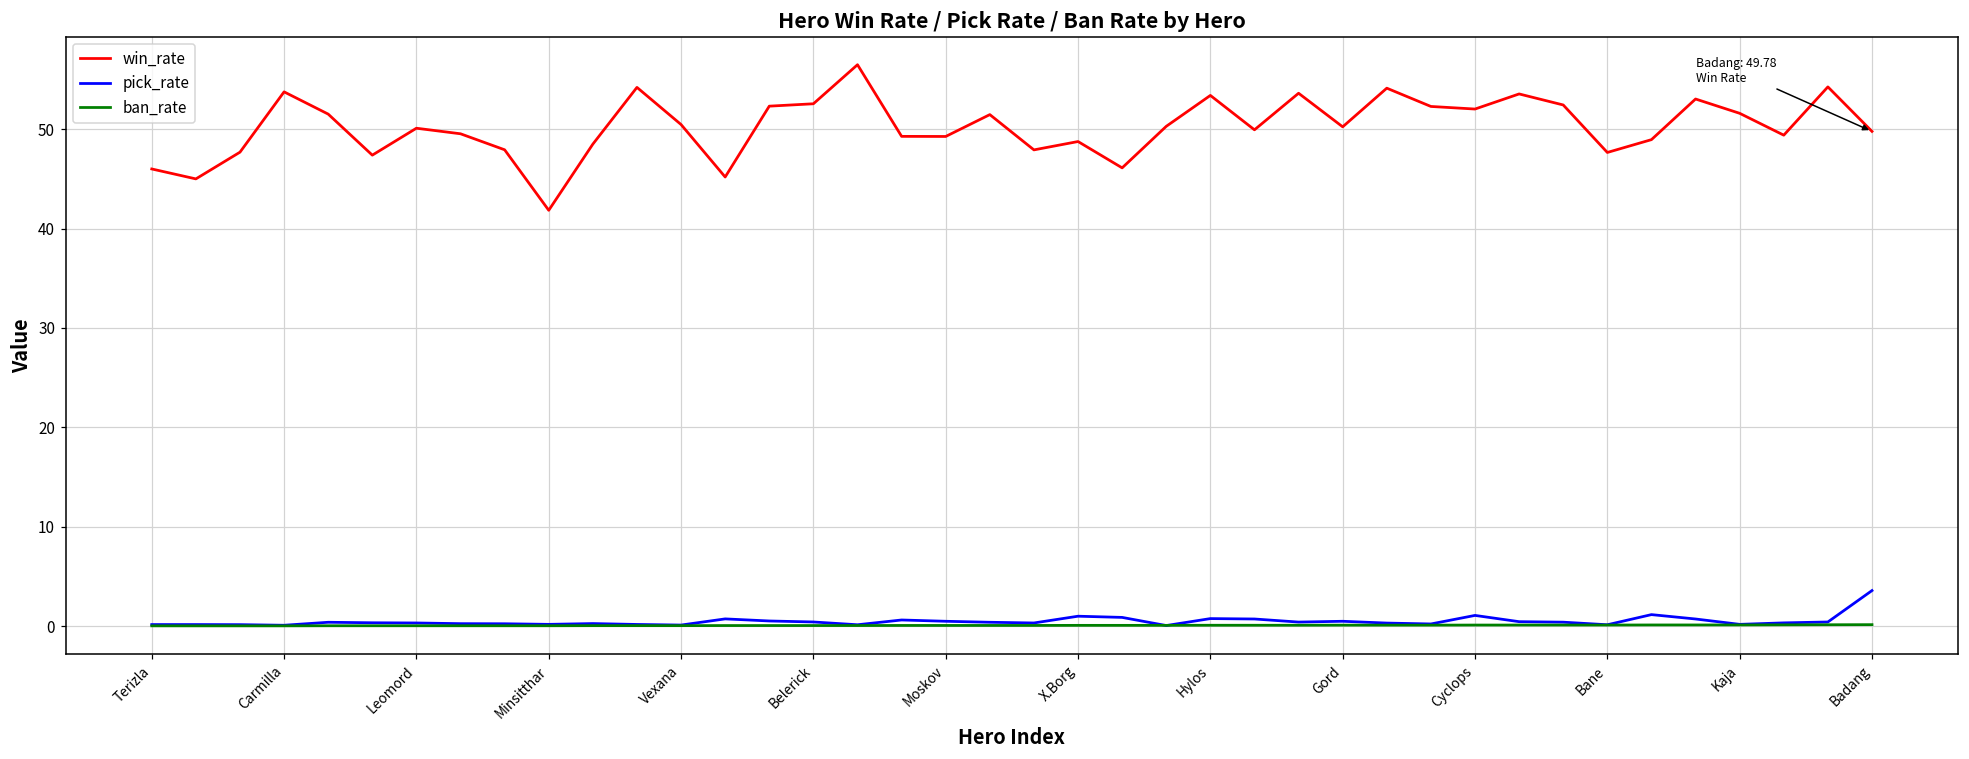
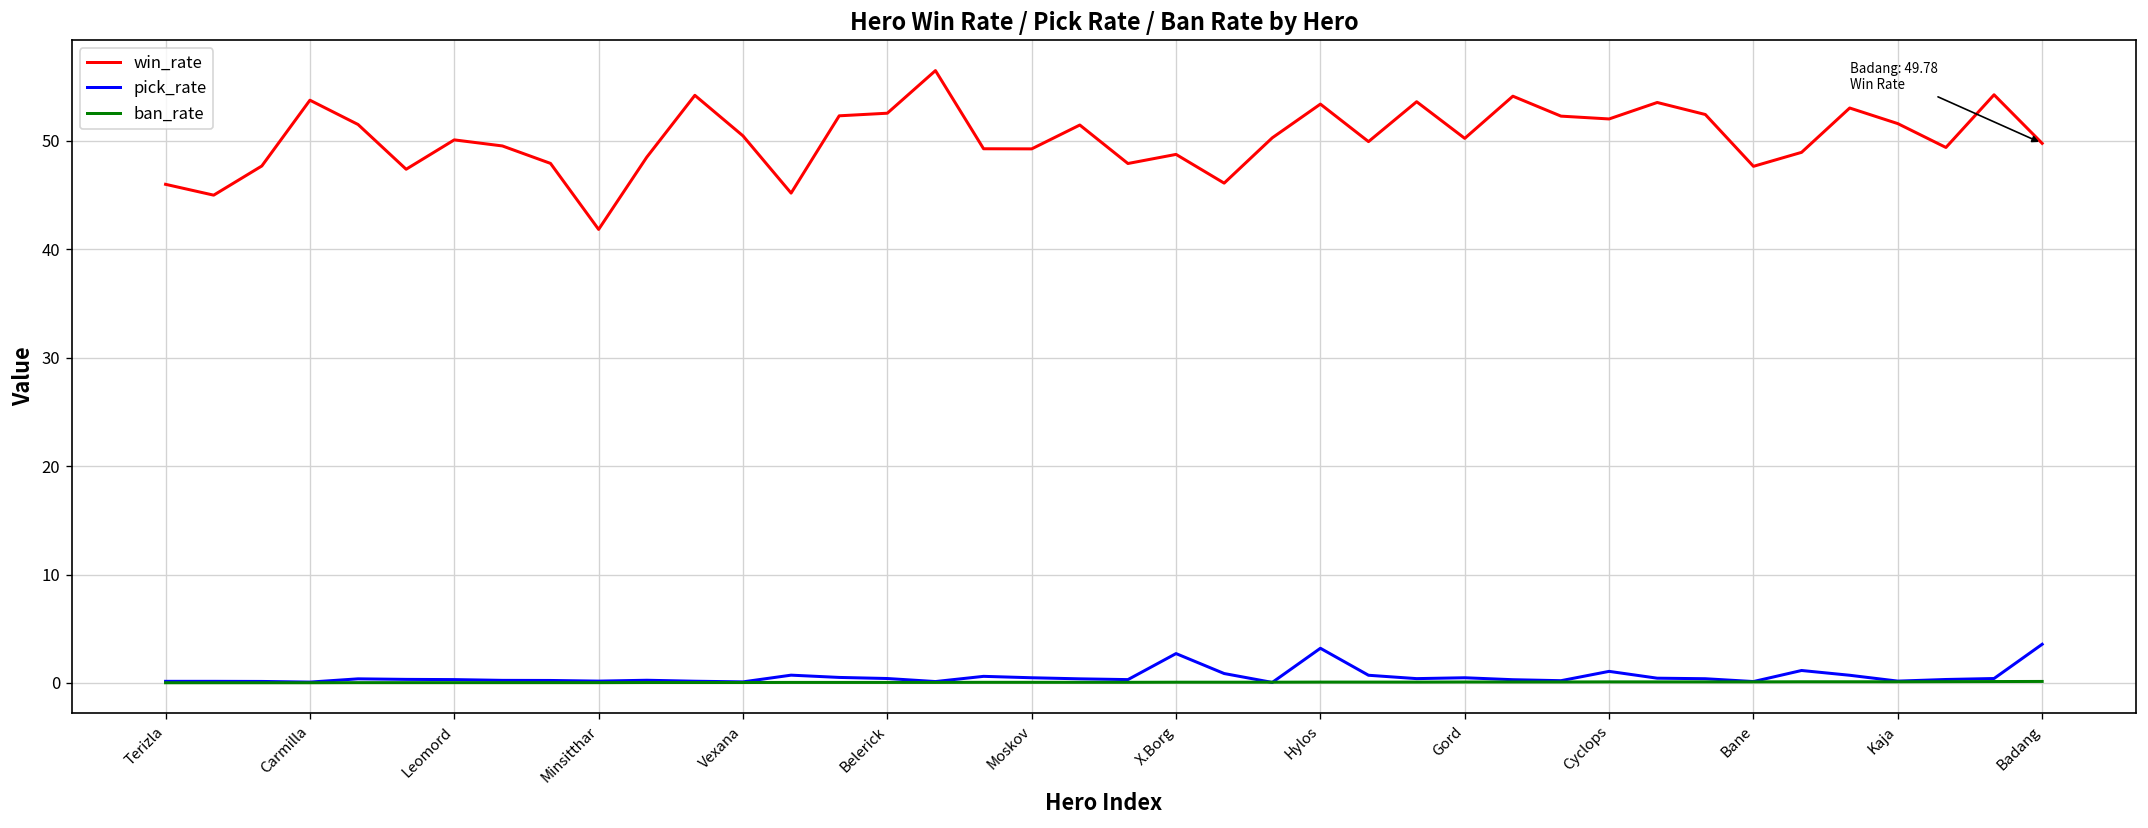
pick_rate, X.Borg: 1 -> 3
pick_rate, Hylos: 1 -> 3
